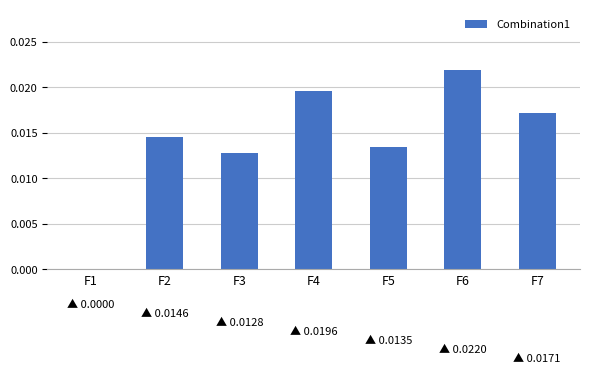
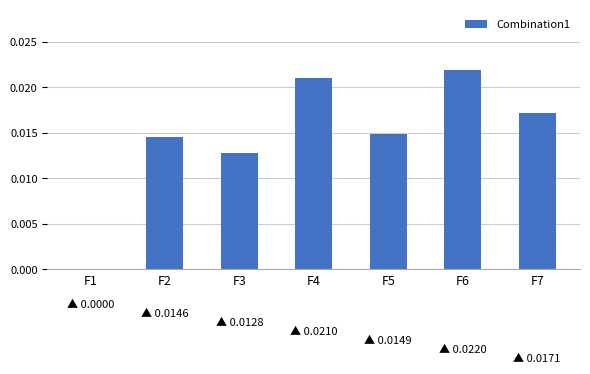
F4: 0.0196 -> 0.0210
F5: 0.0135 -> 0.0149
